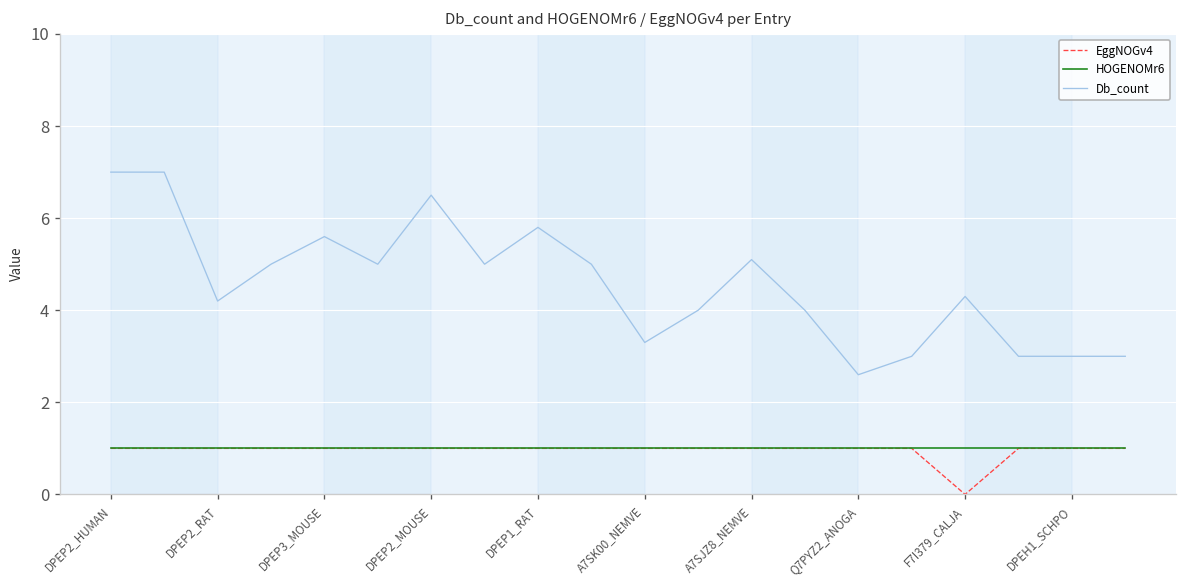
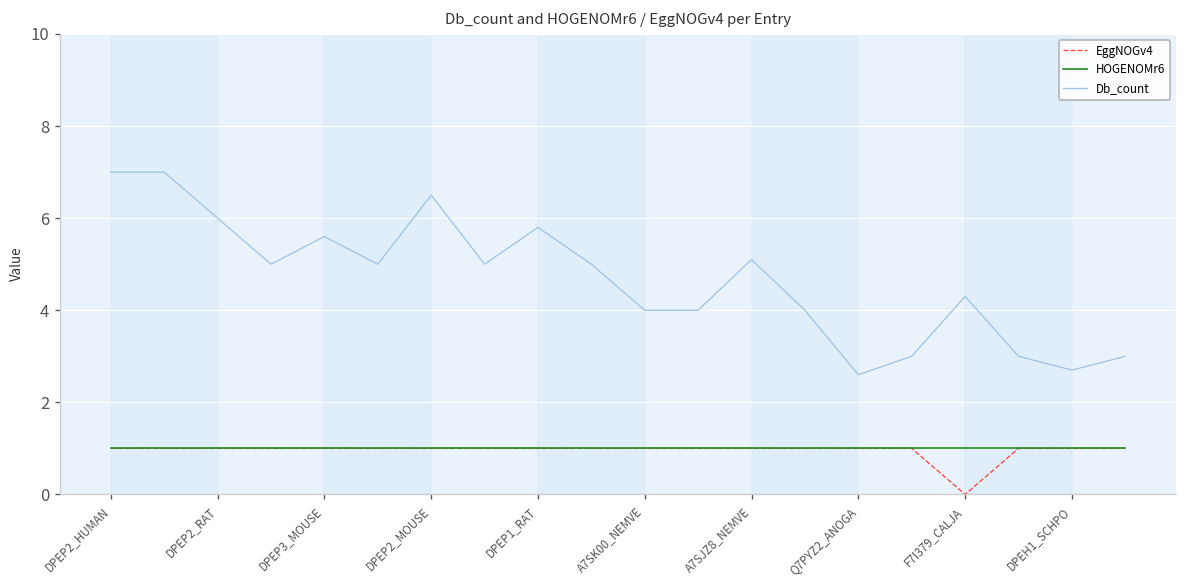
Db_count, DPEP2_RAT: 4.2 -> 6.0
Db_count, A7SK00_NEMVE: 3.3 -> 4.0
Db_count, DPEH1_SCHPO: 3.0 -> 2.7
